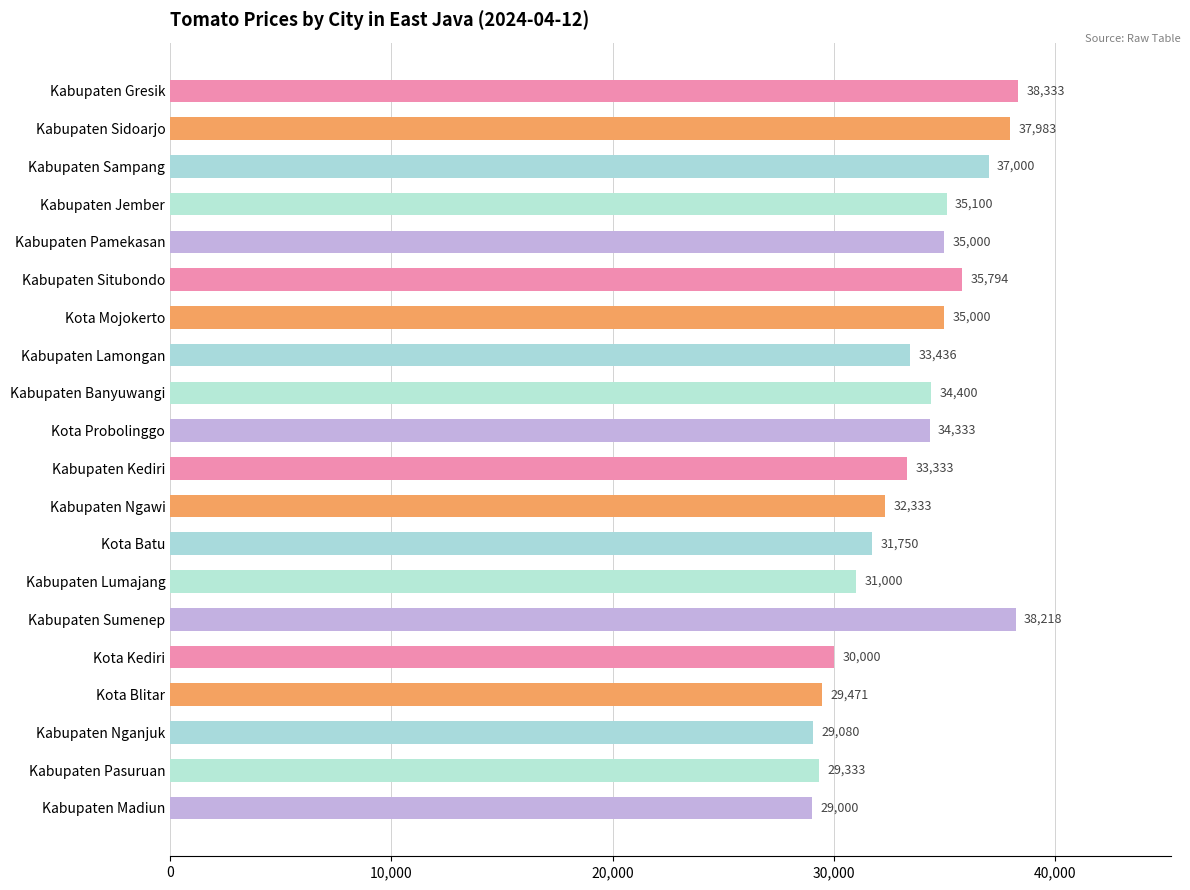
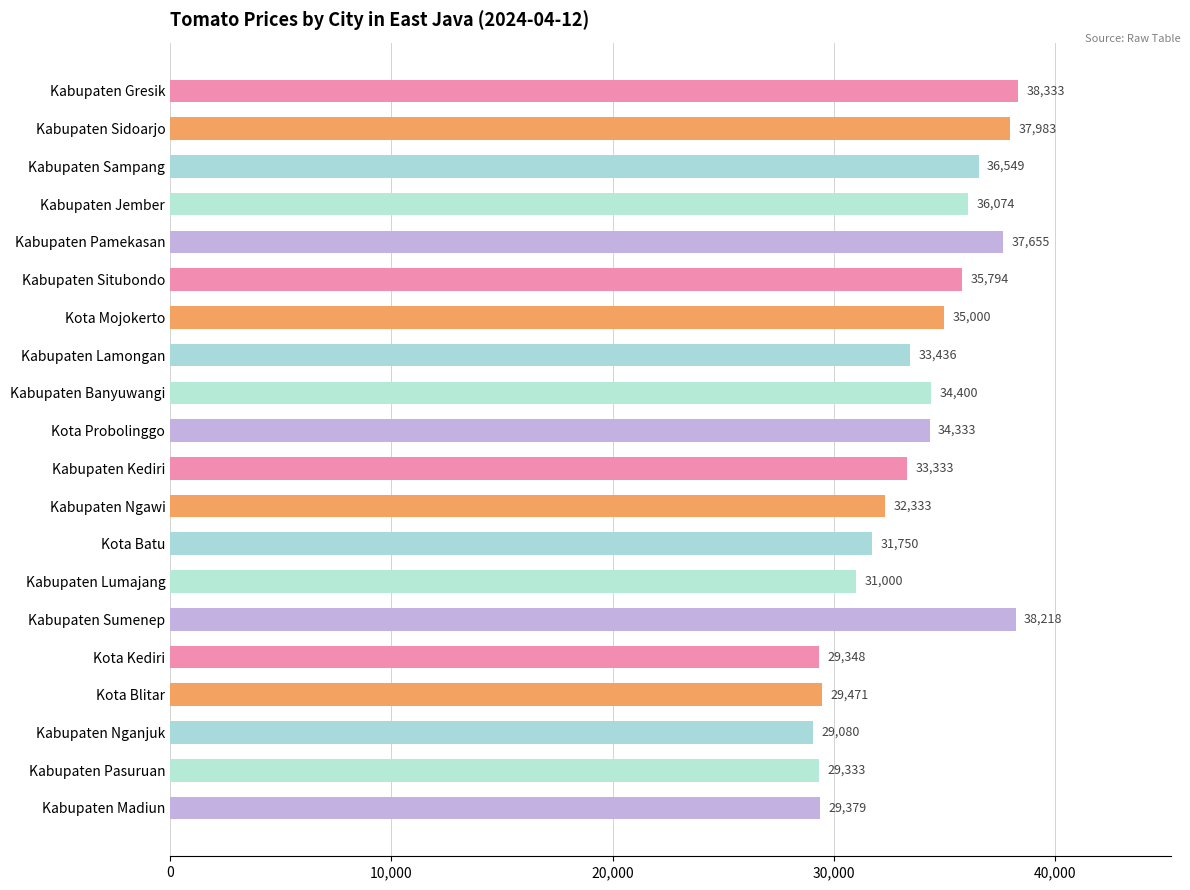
Kabupaten Sampang: 37,000 -> 36,549
Kabupaten Jember: 35,100 -> 36,074
Kabupaten Pamekasan: 35,000 -> 37,655
Kota Kediri: 30,000 -> 29,348
Kabupaten Madiun: 29,000 -> 29,379
